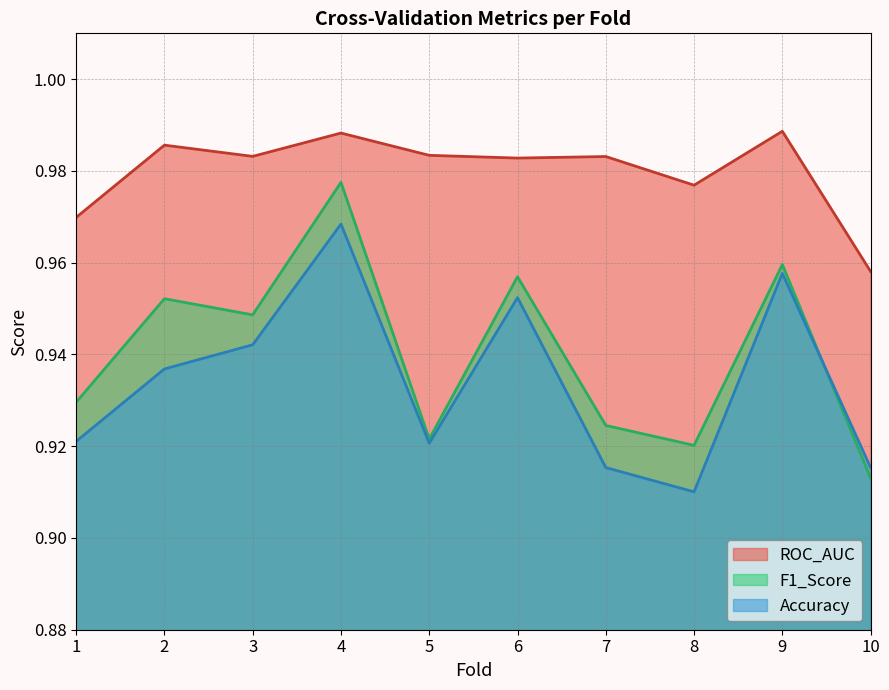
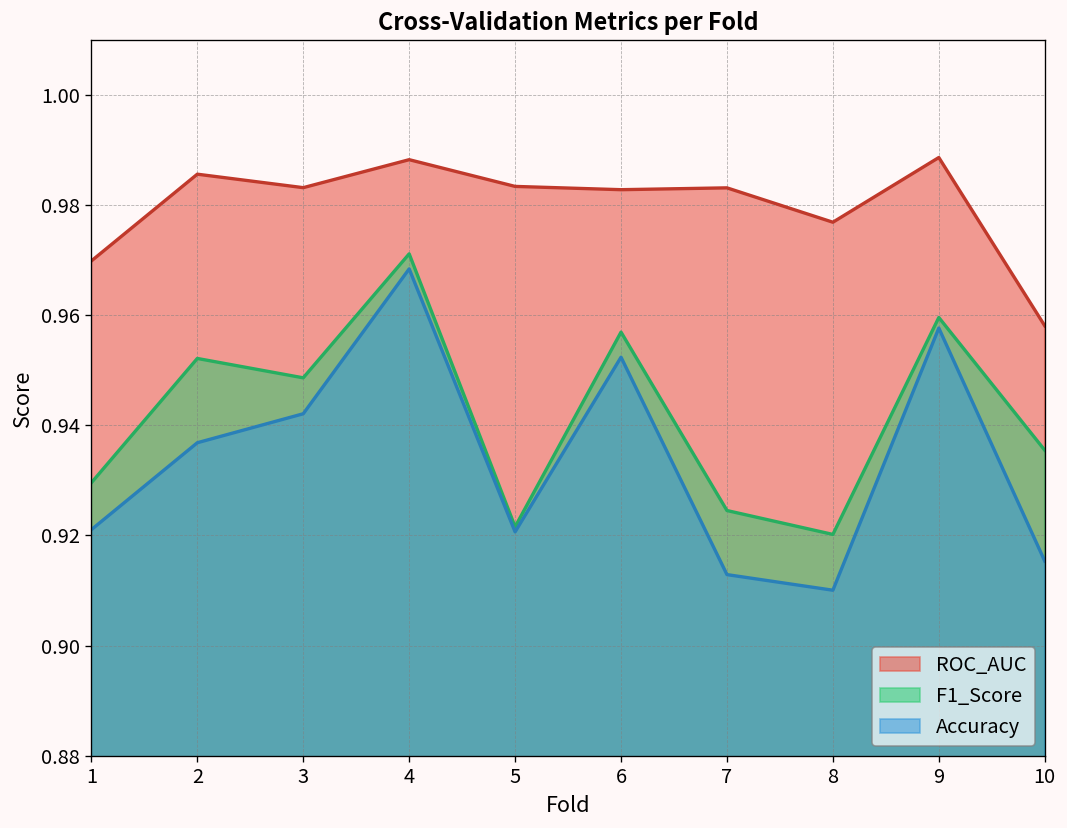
F1_Score, 4: 0.978 -> 0.971
Accuracy, 7: 0.915 -> 0.913
F1_Score, 10: 0.913 -> 0.935
